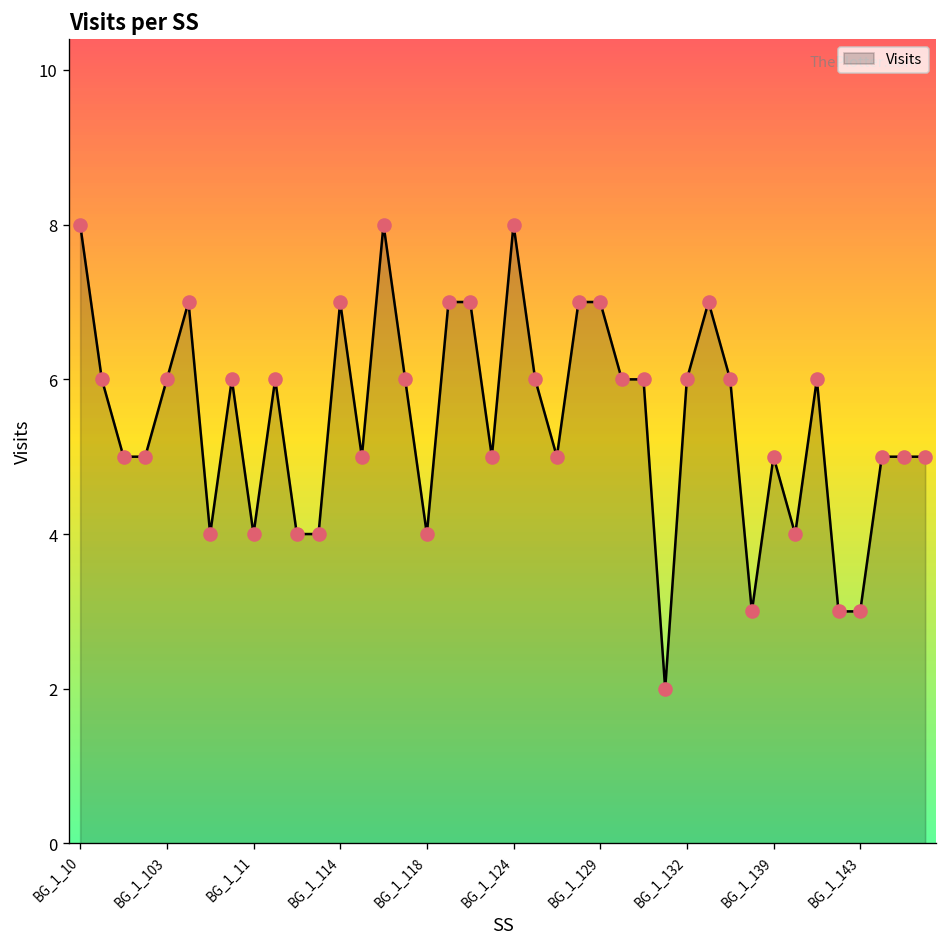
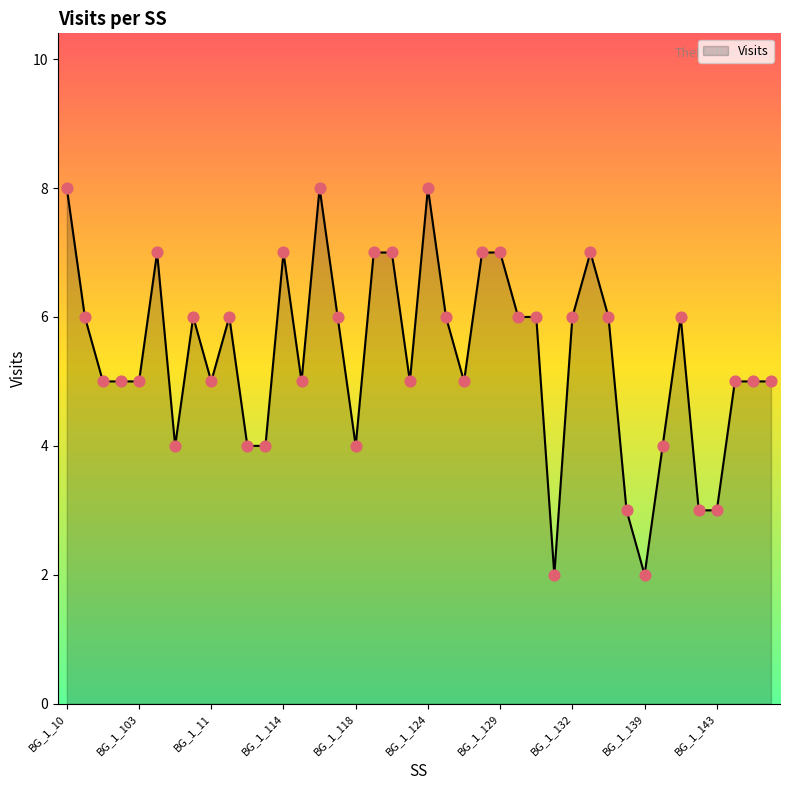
BG_1_103: 6 -> 5
BG_1_11: 4 -> 5
BG_1_139: 5 -> 2
